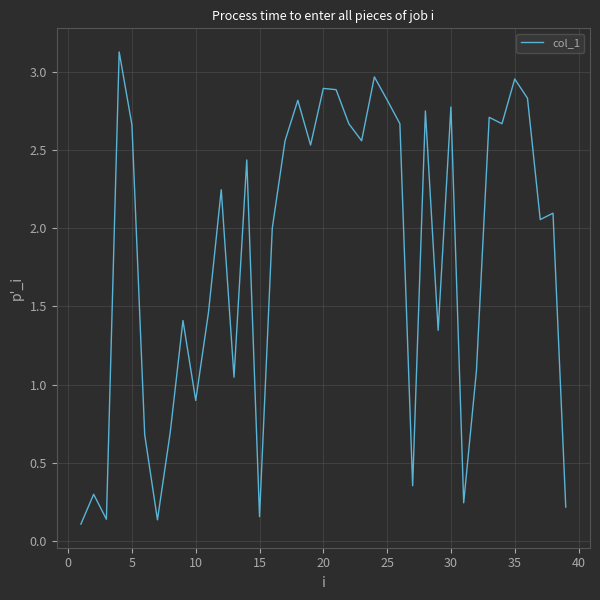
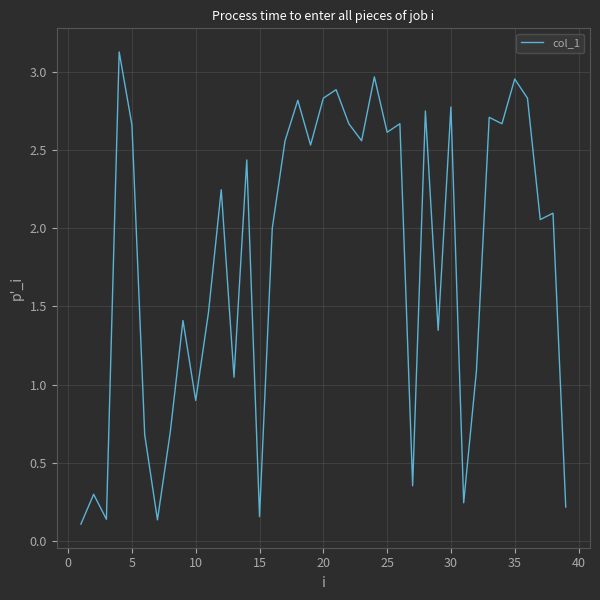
20: 2.89 -> 2.83
25: 2.82 -> 2.61
